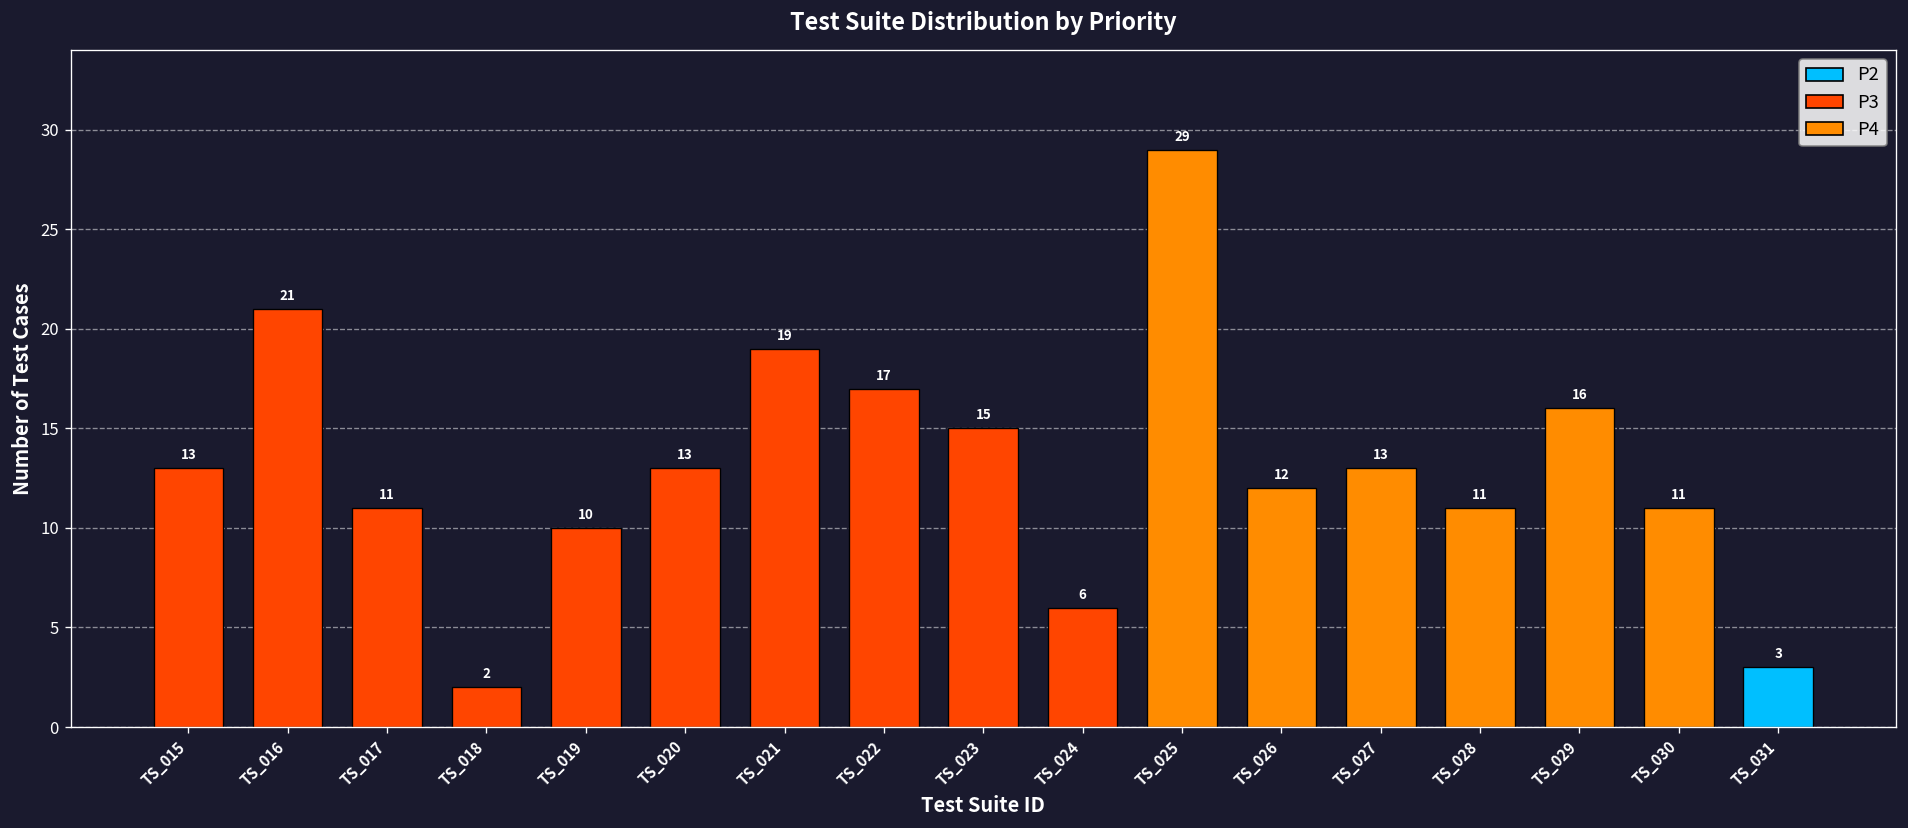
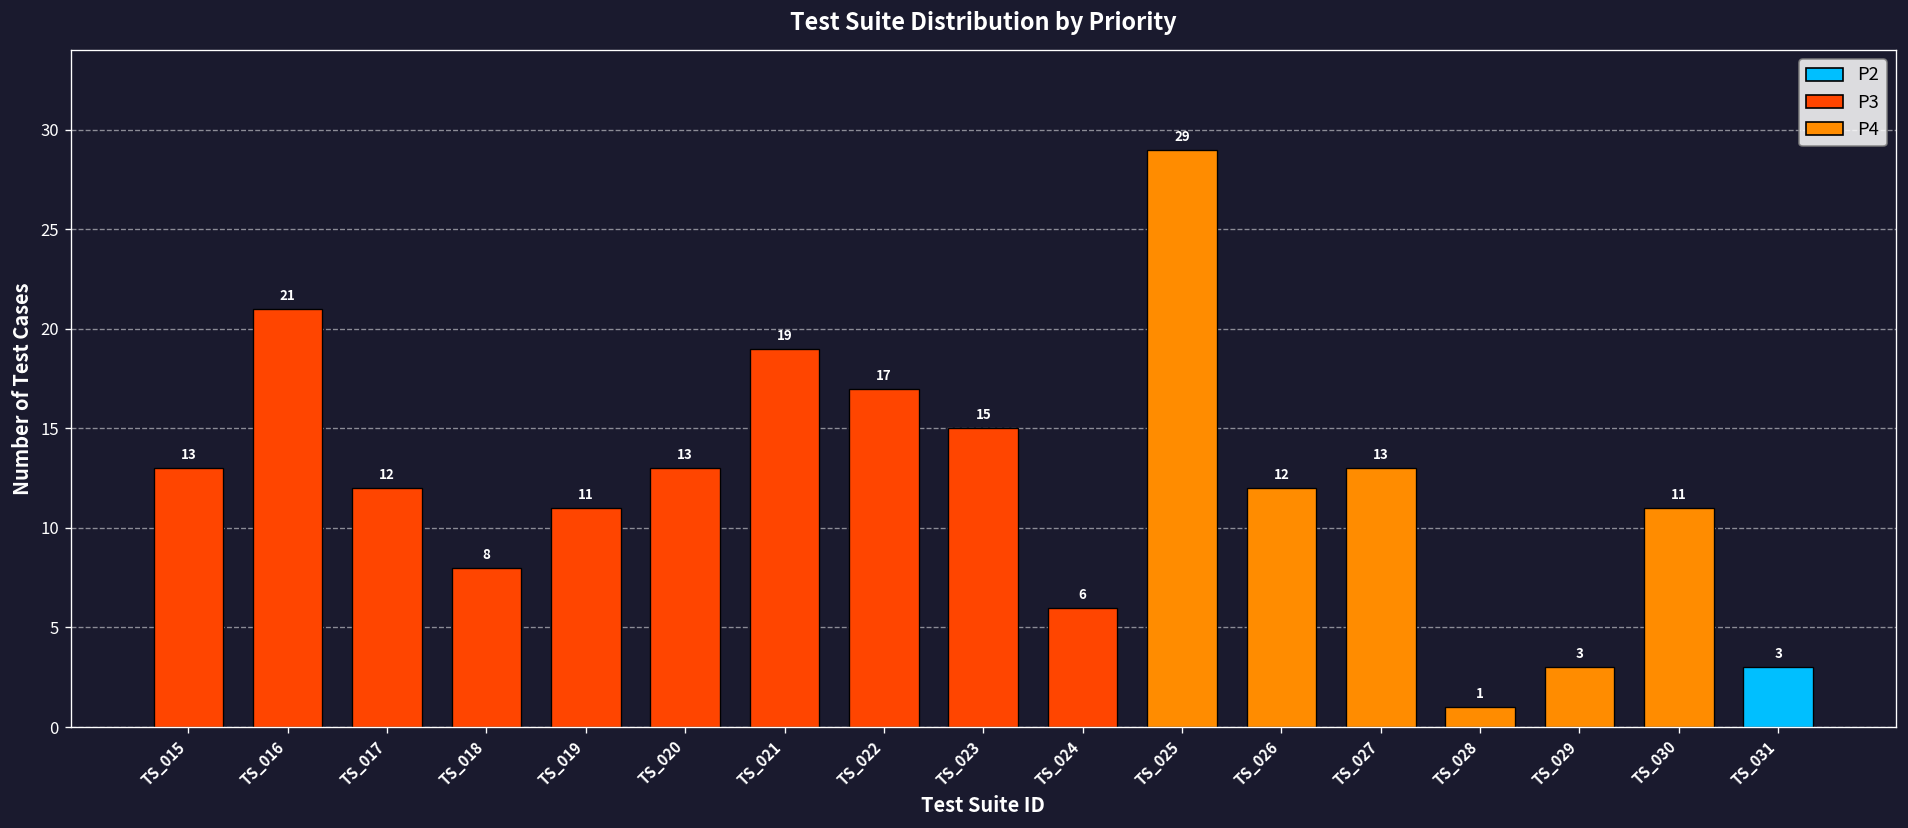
TS_017: 11 -> 12
TS_018: 2 -> 8
TS_019: 10 -> 11
TS_028: 11 -> 1
TS_029: 16 -> 3
